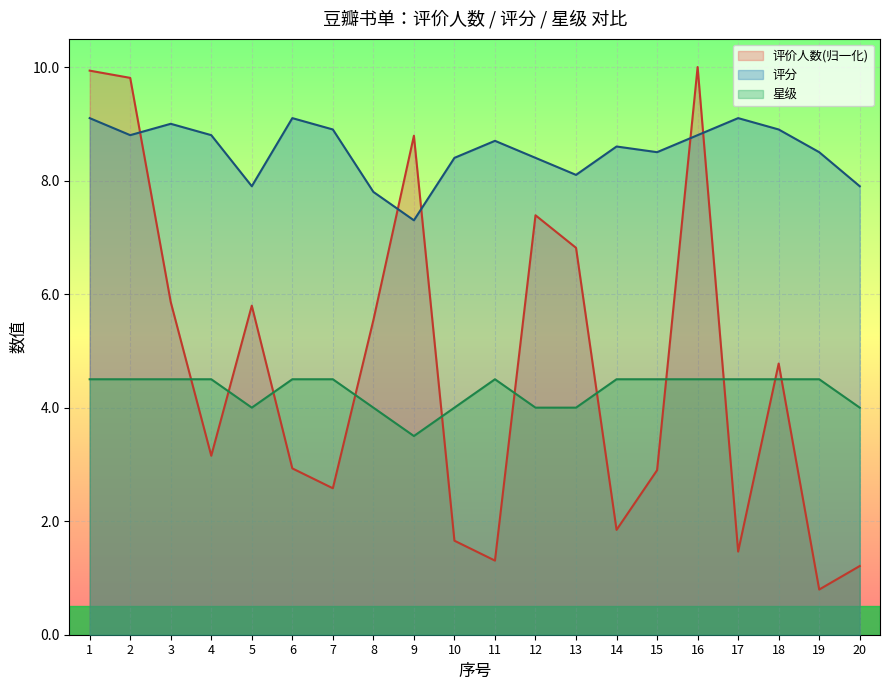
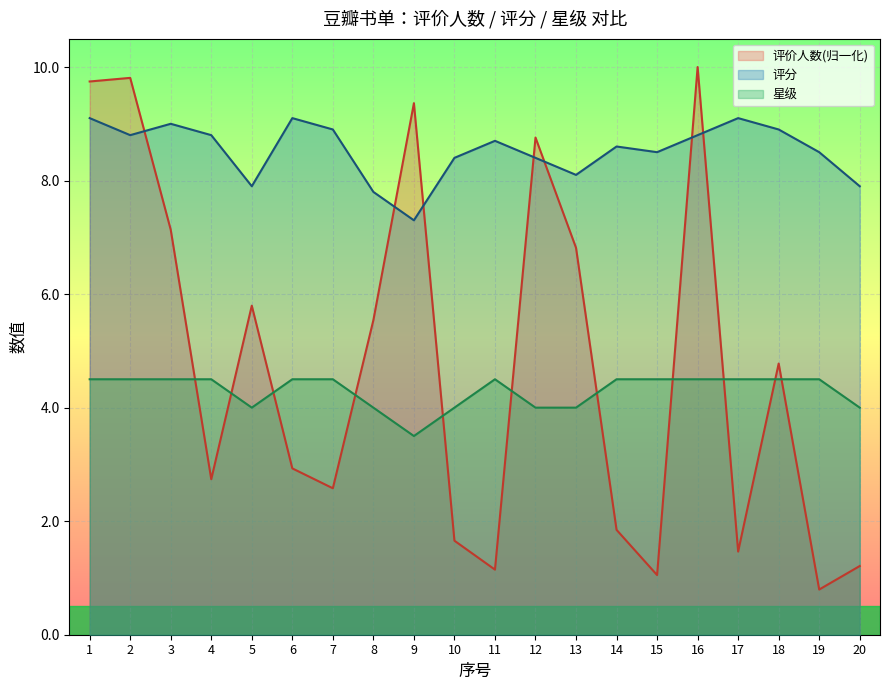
评价人数(归一化), 1: 9.9 -> 9.7
评价人数(归一化), 3: 5.9 -> 7.1
评价人数(归一化), 4: 3.2 -> 2.7
评价人数(归一化), 9: 8.8 -> 9.4
评价人数(归一化), 11: 1.3 -> 1.1
评价人数(归一化), 12: 7.4 -> 8.8
评价人数(归一化), 15: 2.9 -> 1.1
